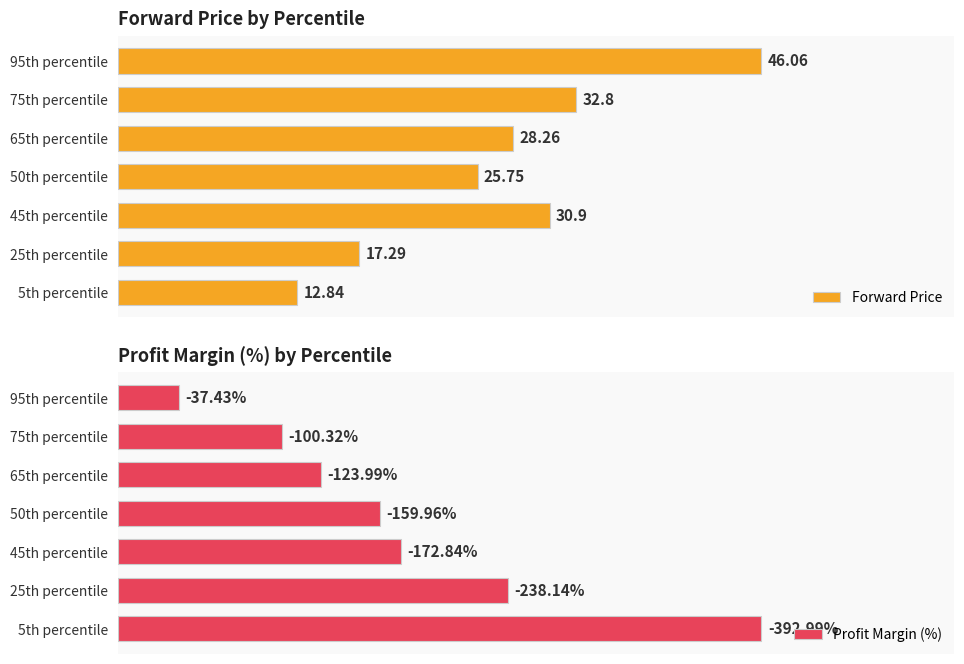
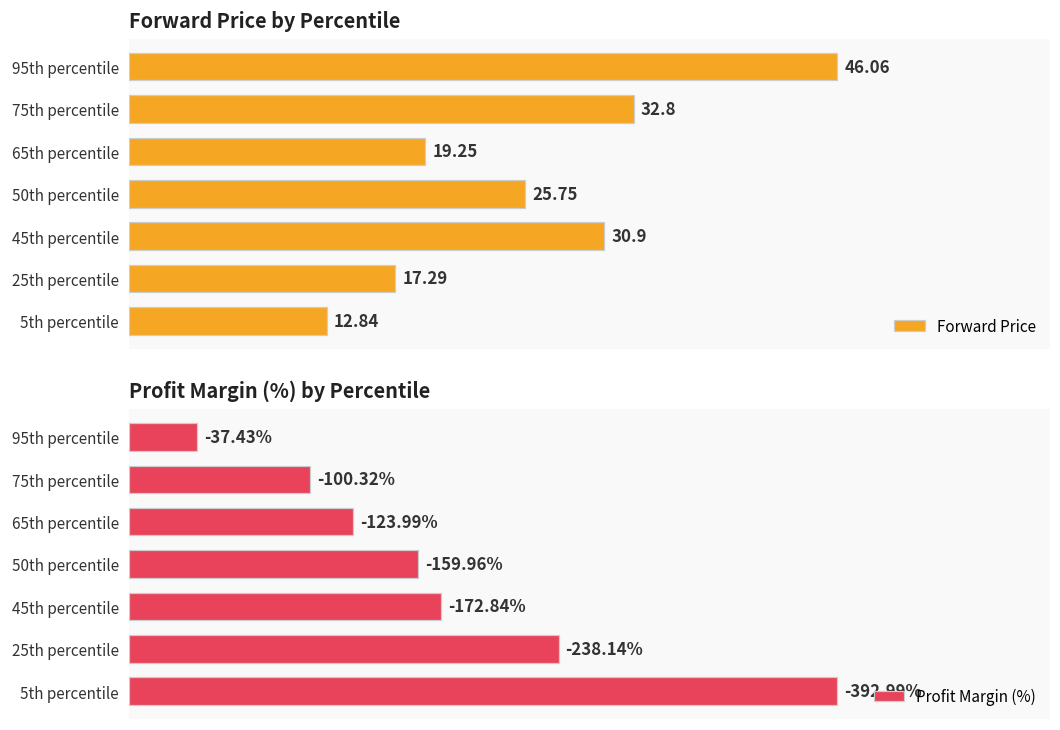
Forward Price by Percentile, 65th percentile: 28.26 -> 19.25
